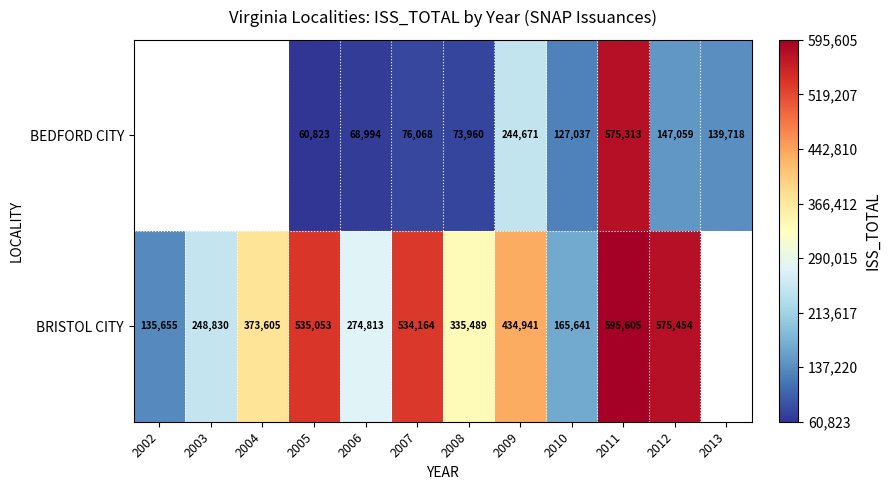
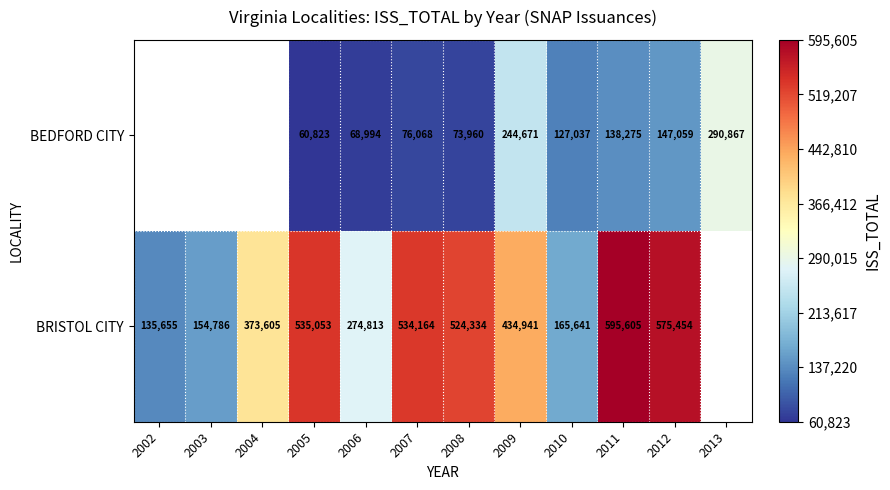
BEDFORD CITY, 2011: 575,313 -> 138,275
BEDFORD CITY, 2013: 139,718 -> 290,867
BRISTOL CITY, 2003: 248,830 -> 154,786
BRISTOL CITY, 2008: 335,489 -> 524,334
